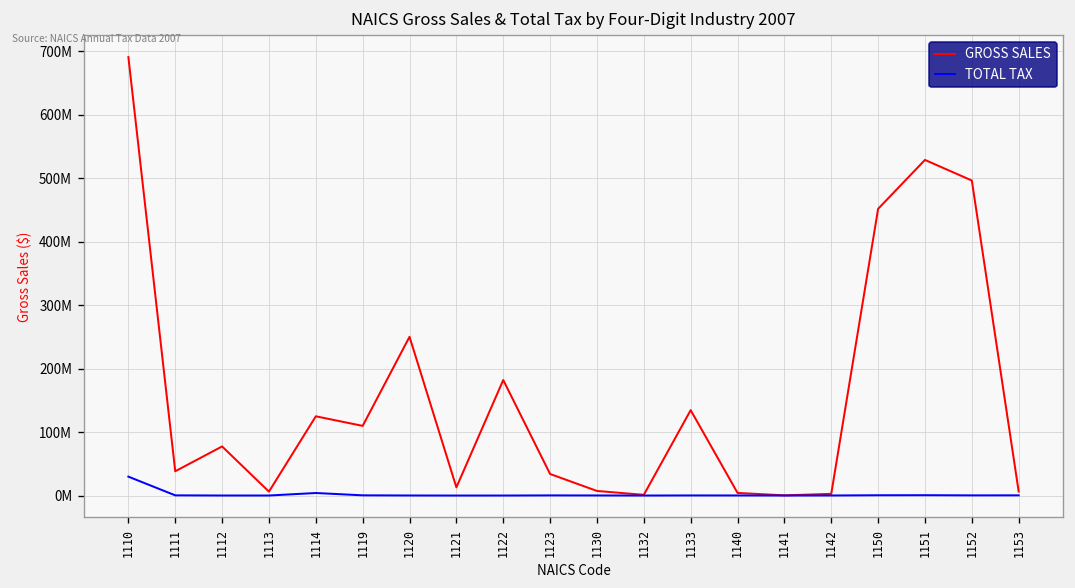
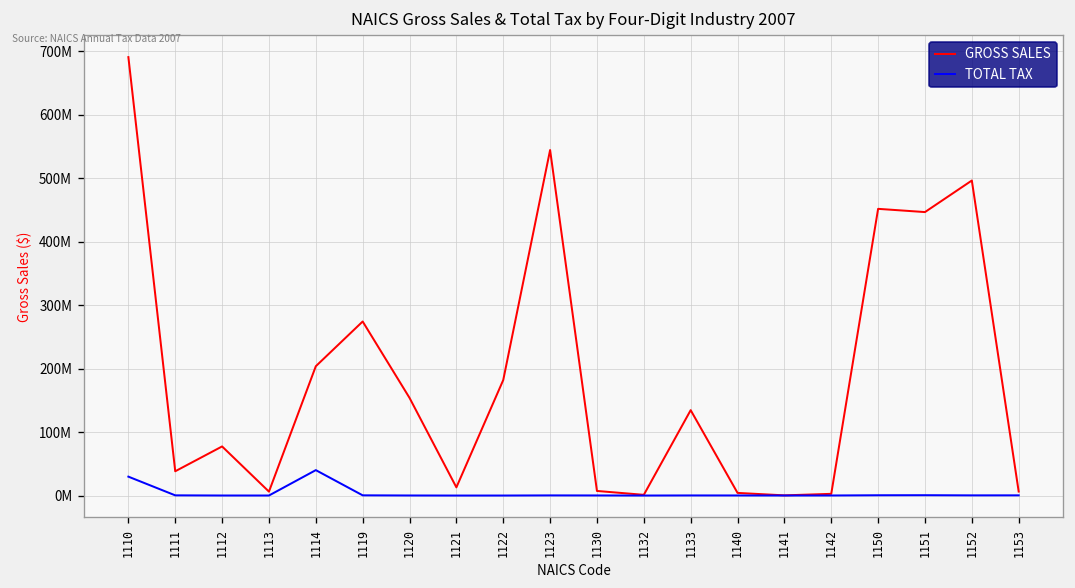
GROSS SALES, 1114: 120000000 -> 200000000
TOTAL TAX, 1114: 0 -> 40000000
GROSS SALES, 1119: 110000000 -> 270000000
GROSS SALES, 1120: 250000000 -> 150000000
GROSS SALES, 1123: 30000000 -> 540000000
GROSS SALES, 1151: 530000000 -> 450000000
